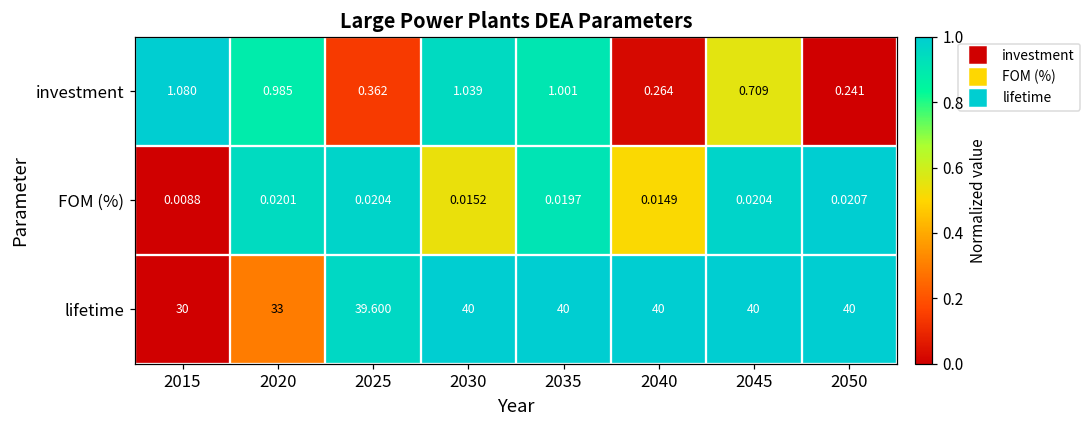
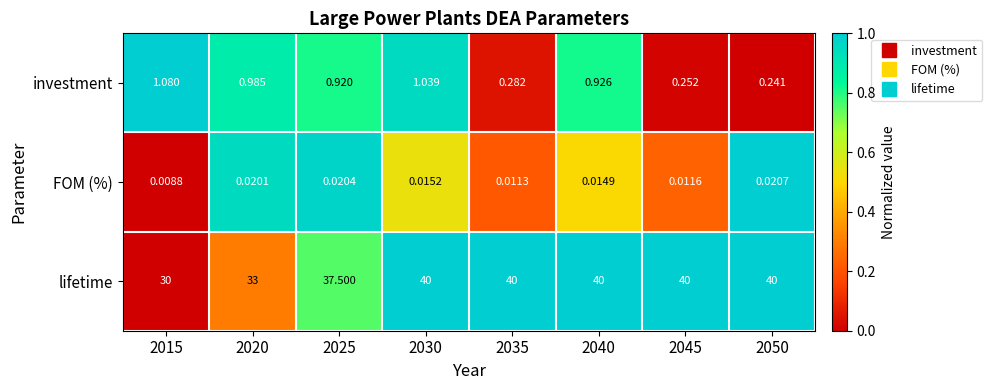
investment, 2025: 0.362 -> 0.920
investment, 2035: 1.001 -> 0.282
investment, 2040: 0.264 -> 0.926
investment, 2045: 0.709 -> 0.252
FOM (%), 2035: 0.0197 -> 0.0113
FOM (%), 2045: 0.0204 -> 0.0116
lifetime, 2025: 39.600 -> 37.500
